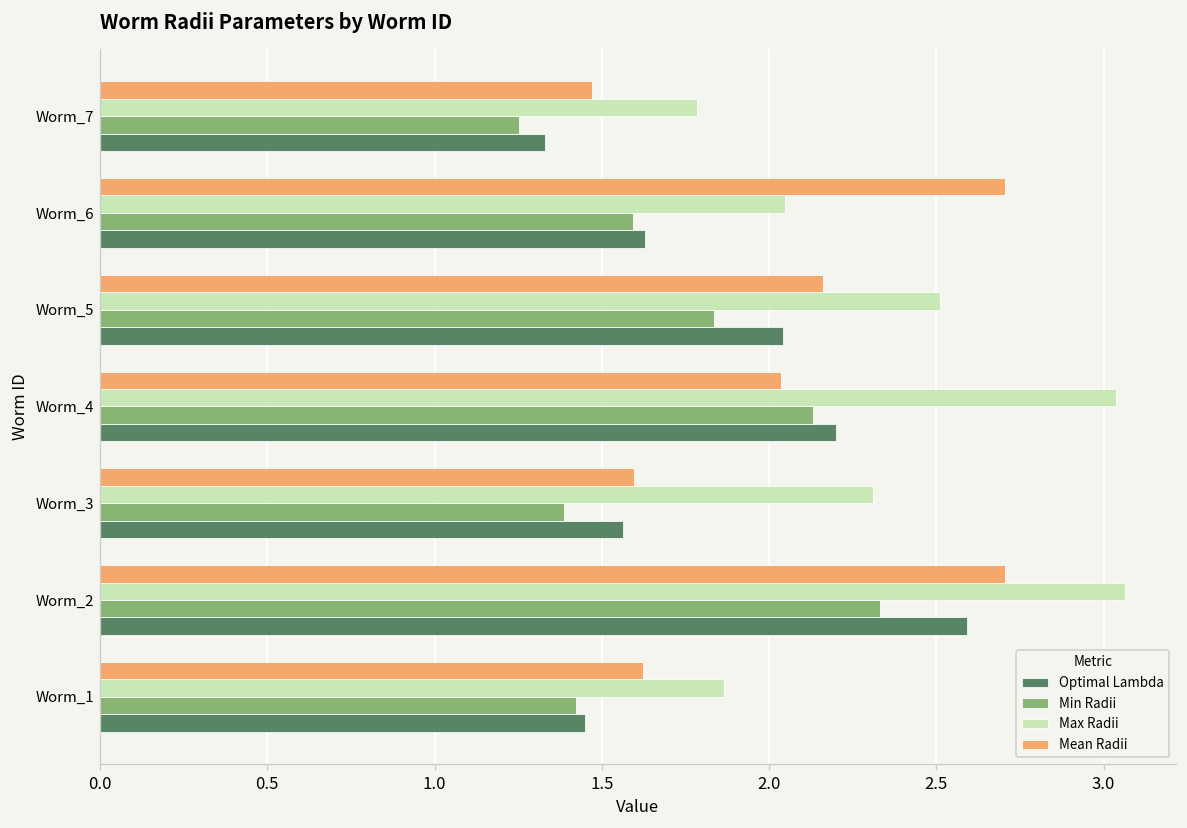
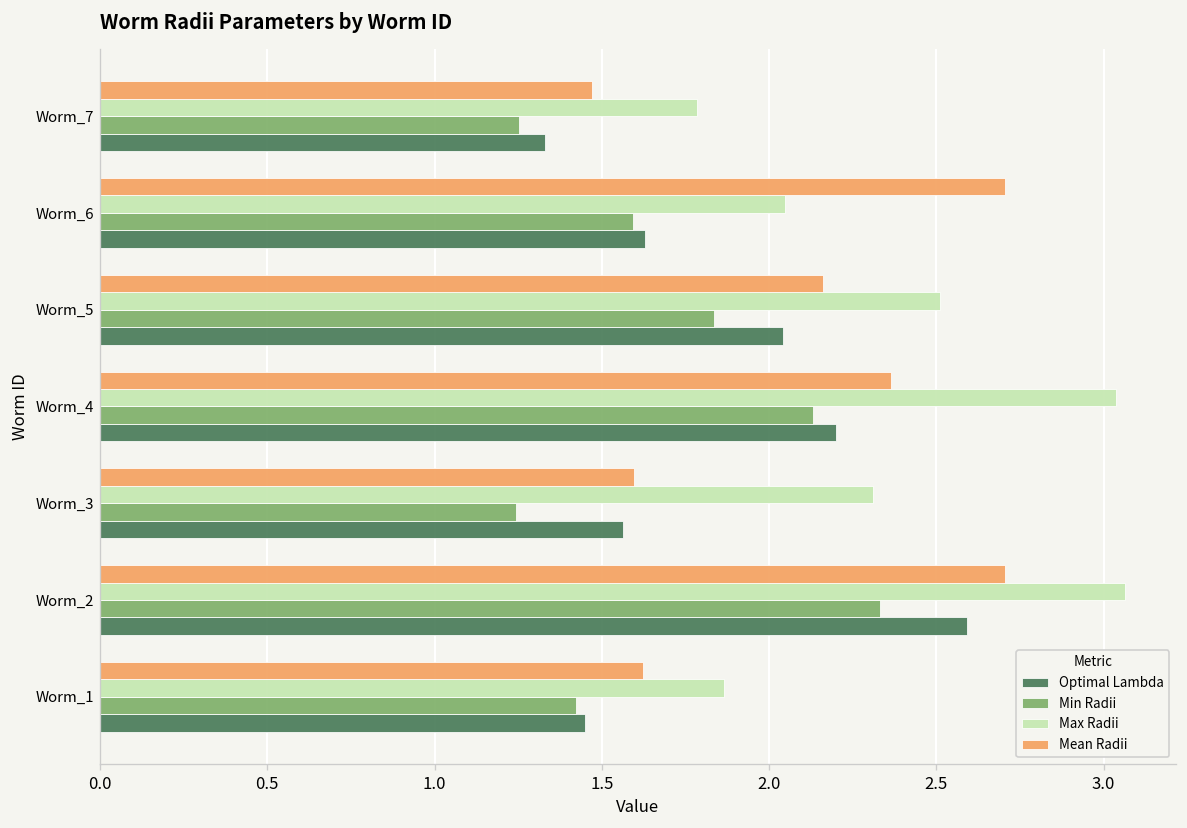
Mean Radii, Worm_4: 2.03 -> 2.37
Min Radii, Worm_3: 1.39 -> 1.24
